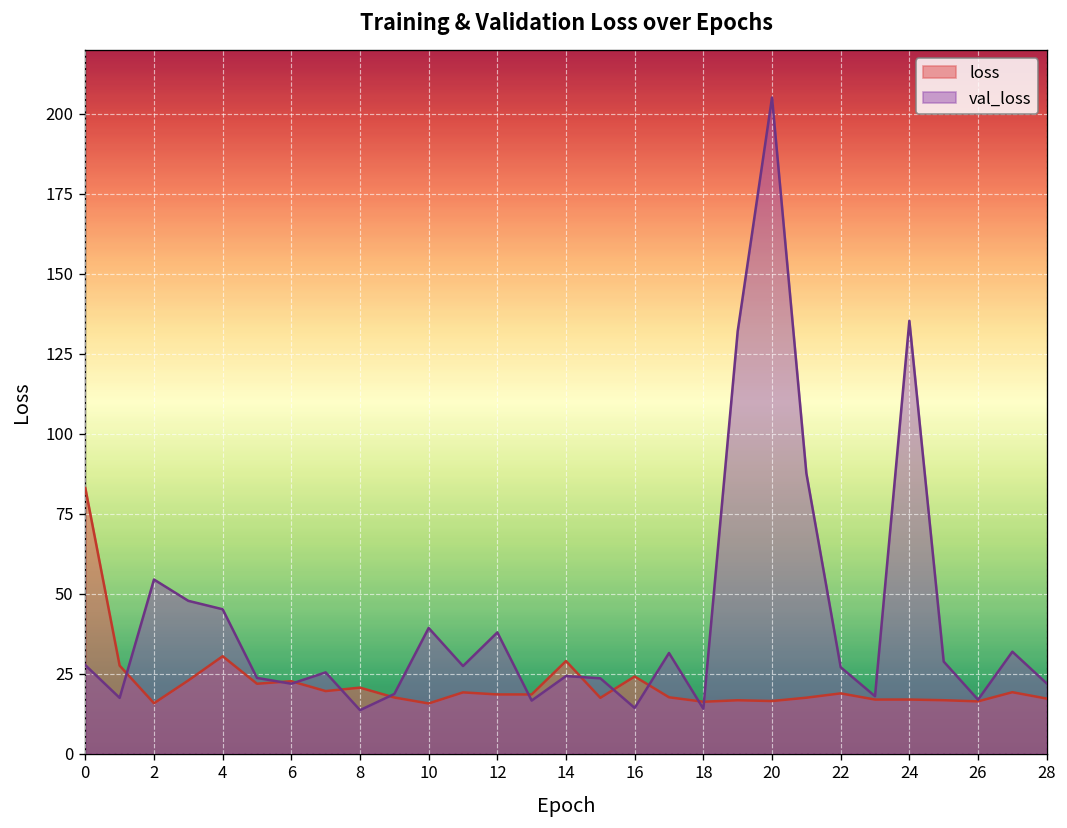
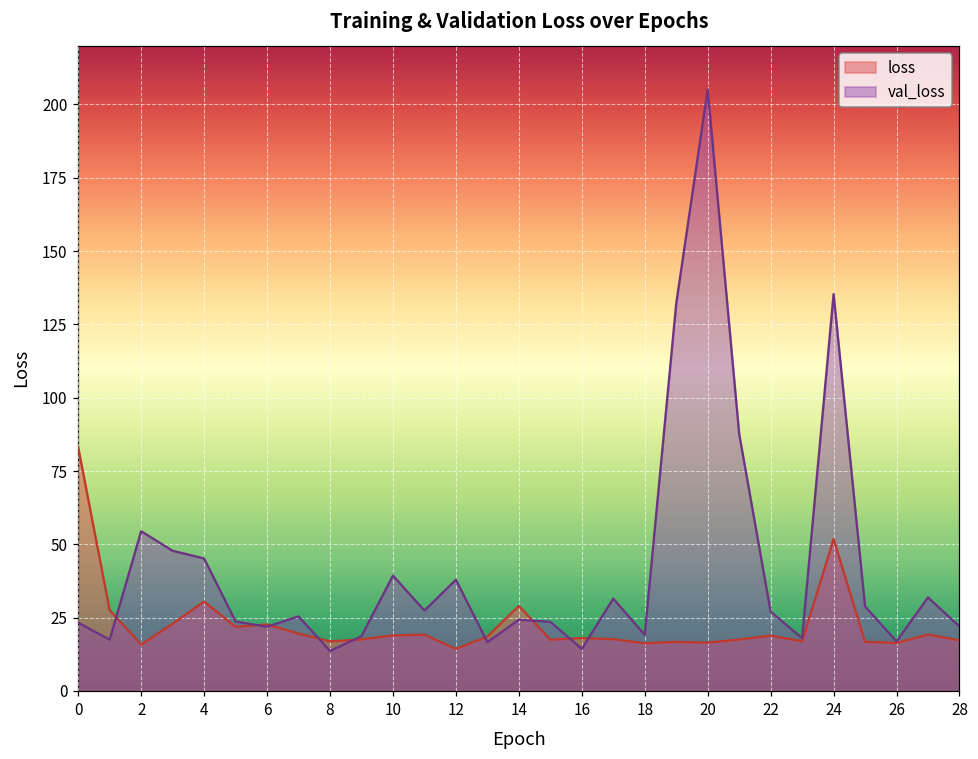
val_loss, 0: 28 -> 23
loss, 8: 21 -> 17
loss, 10: 16 -> 19
loss, 12: 19 -> 14
loss, 16: 24 -> 18
val_loss, 18: 14 -> 19
loss, 24: 17 -> 52
